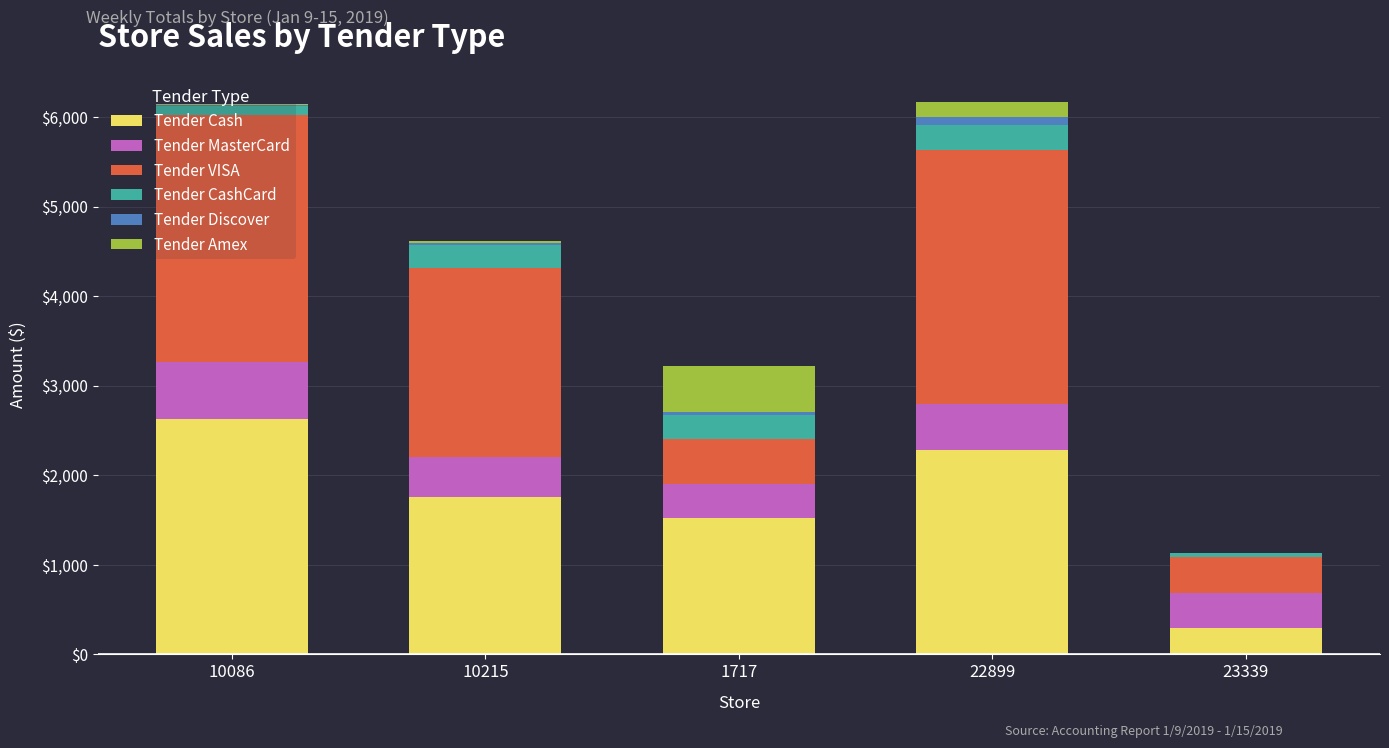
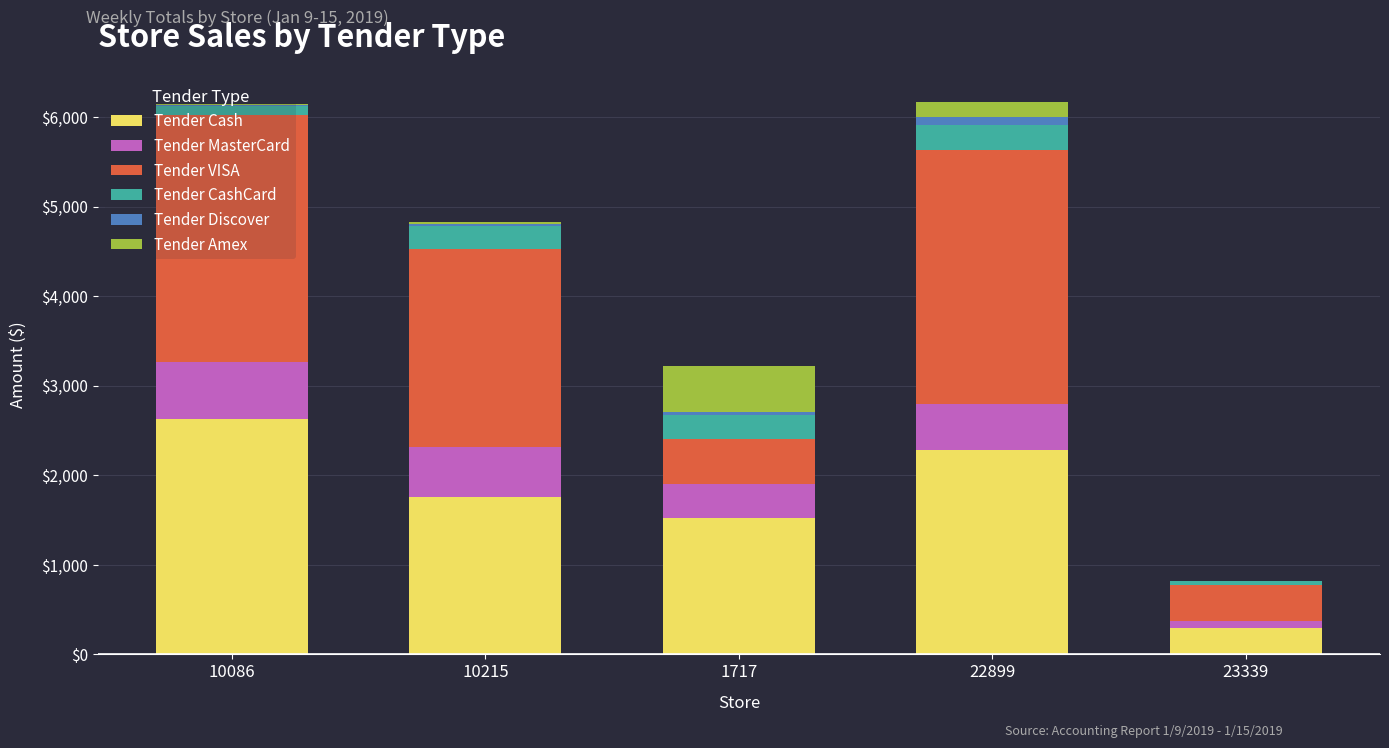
Tender MasterCard, 10215: $400 -> $600
Tender VISA, 10215: $2,100 -> $2,200
Tender MasterCard, 23339: $400 -> $100
